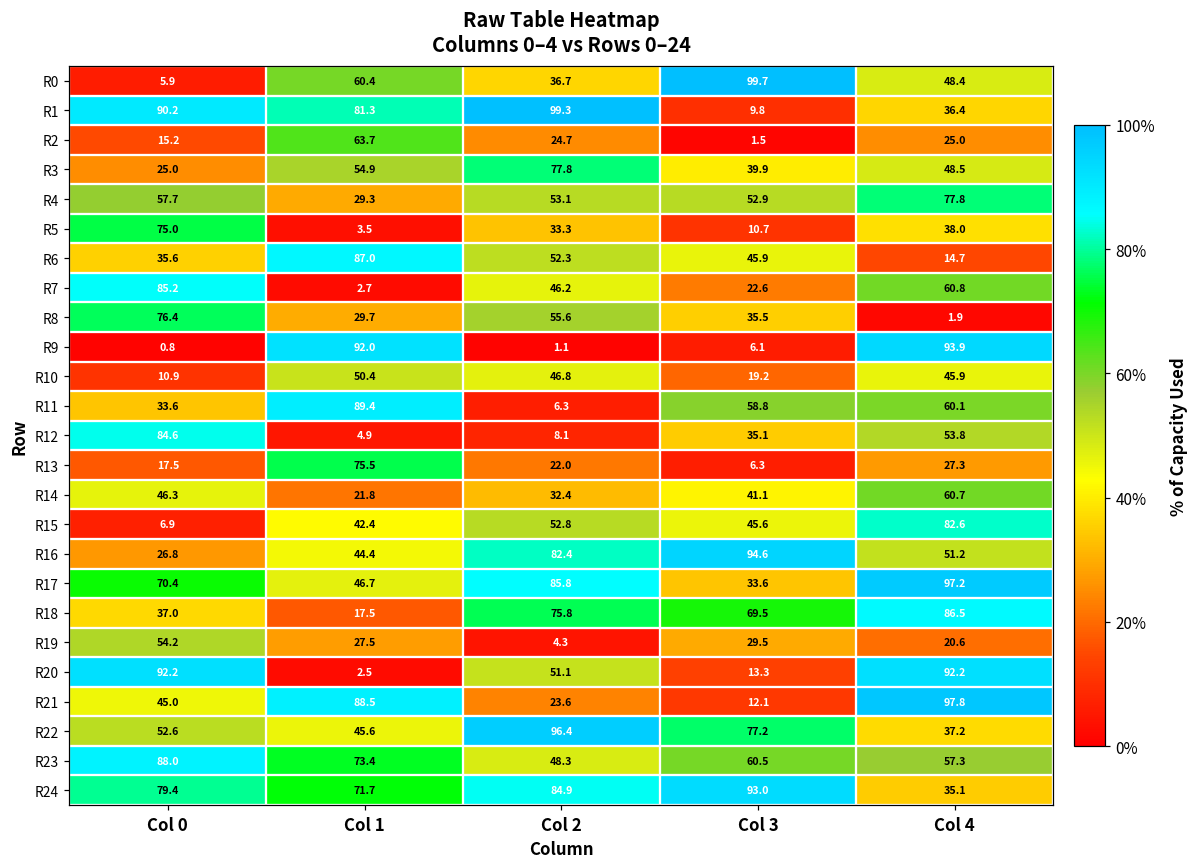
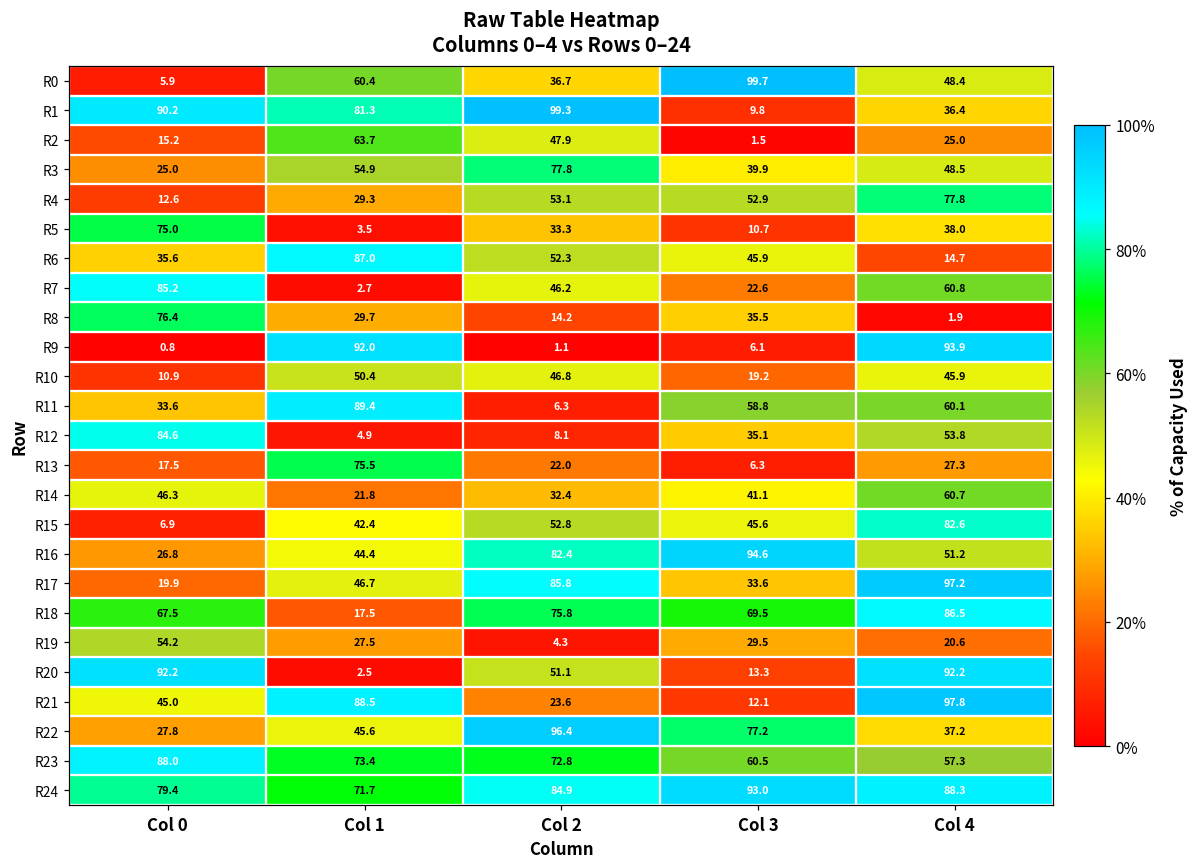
R2, Col 2: 24.7 -> 47.9
R4, Col 0: 57.7 -> 12.6
R8, Col 2: 55.6 -> 14.2
R17, Col 0: 70.4 -> 19.9
R18, Col 0: 37.0 -> 67.5
R22, Col 0: 52.6 -> 27.8
R23, Col 2: 48.3 -> 72.8
R24, Col 4: 35.1 -> 88.3
